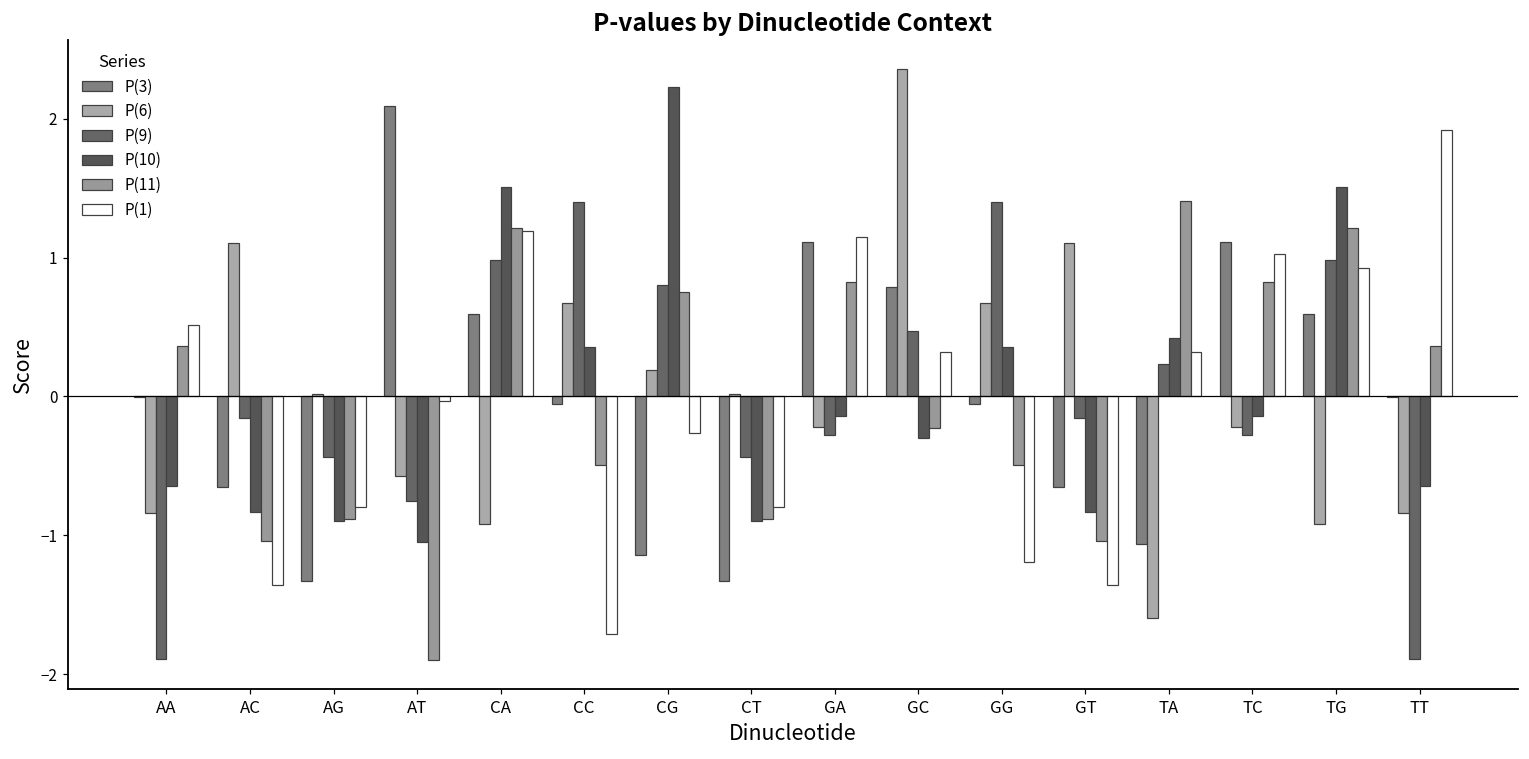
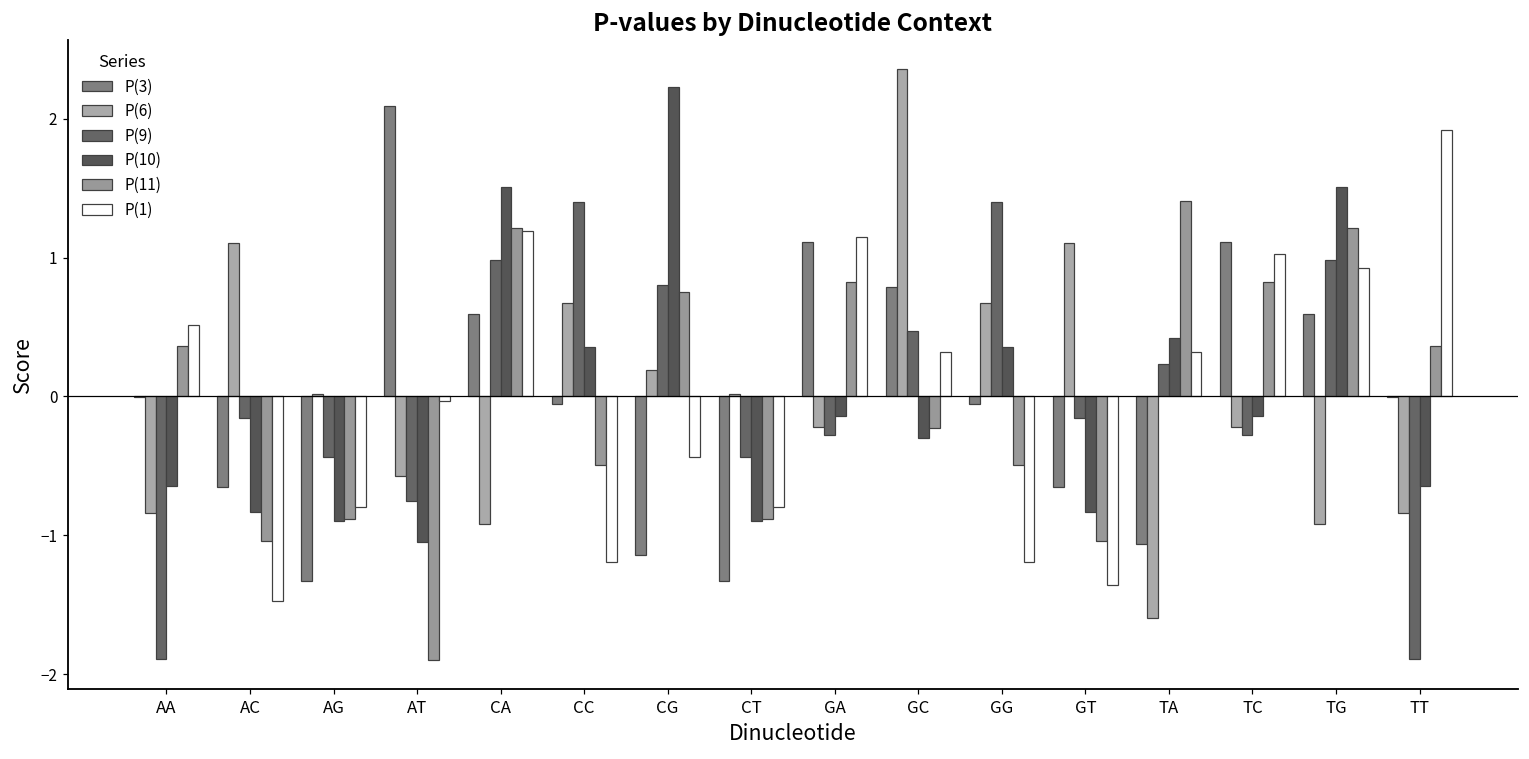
P(1), AC: -1.36 -> -1.47
P(1), CC: -1.71 -> -1.19
P(1), CG: -0.27 -> -0.43
